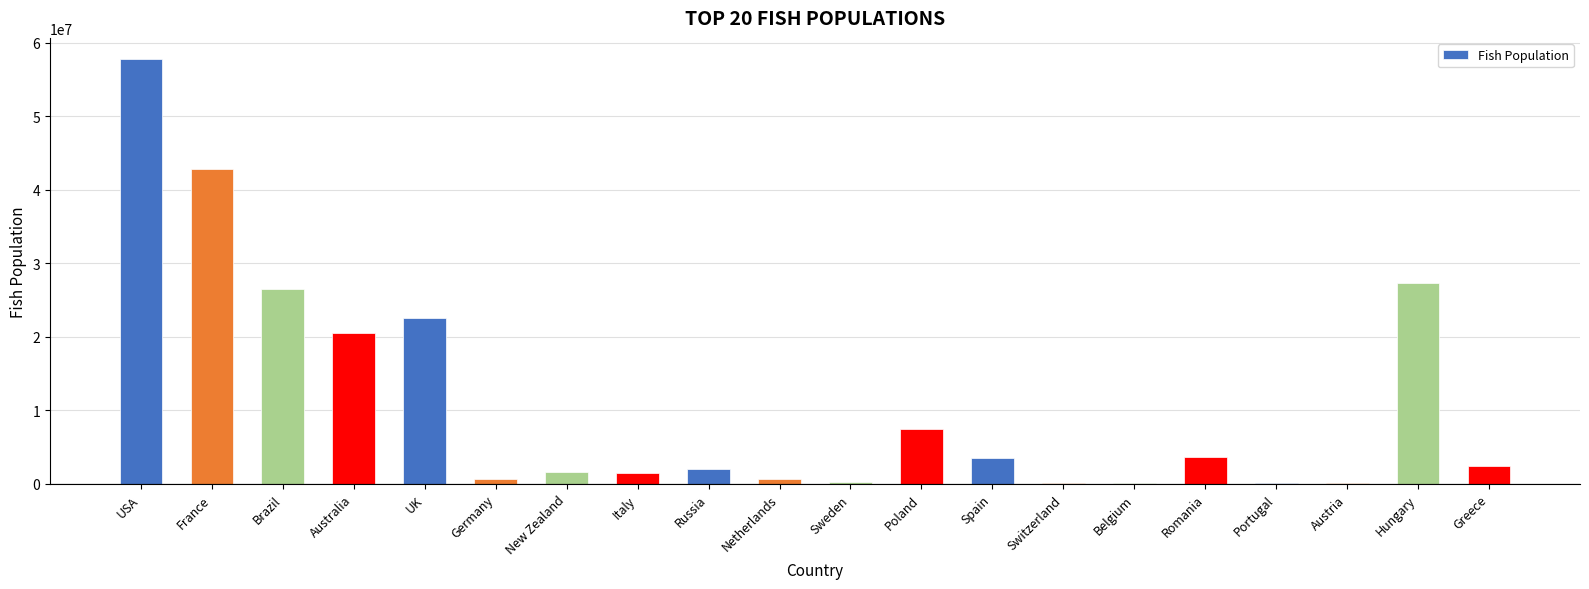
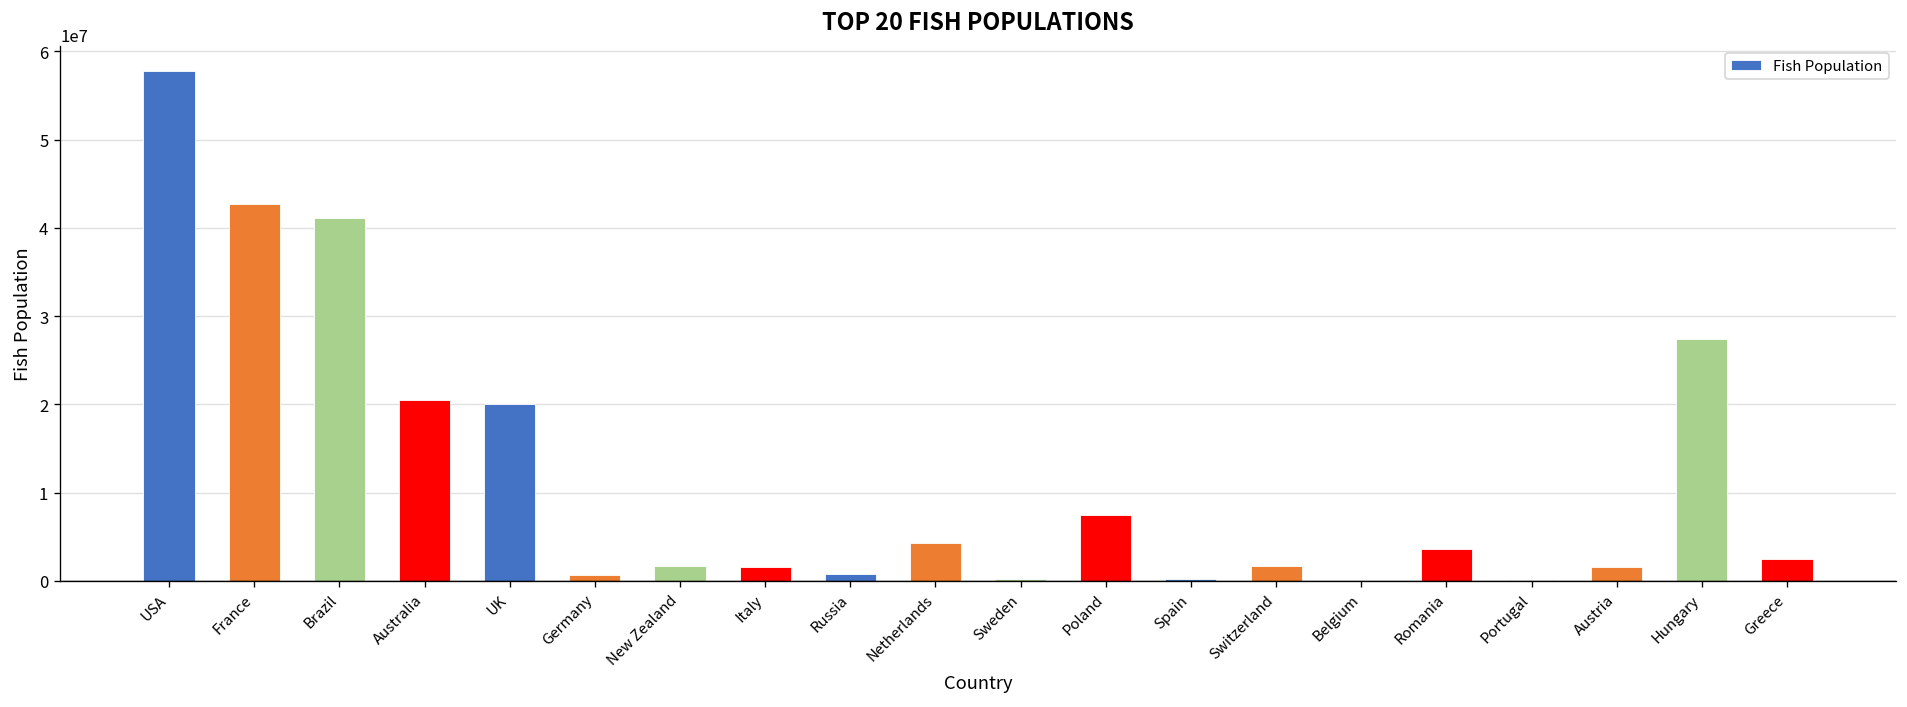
Brazil: 27000000 -> 41000000
UK: 23000000 -> 20000000
Russia: 2000000 -> 1000000
Netherlands: 1000000 -> 4000000
Spain: 4000000 -> 0
Switzerland: 0 -> 2000000
Austria: 0 -> 2000000
